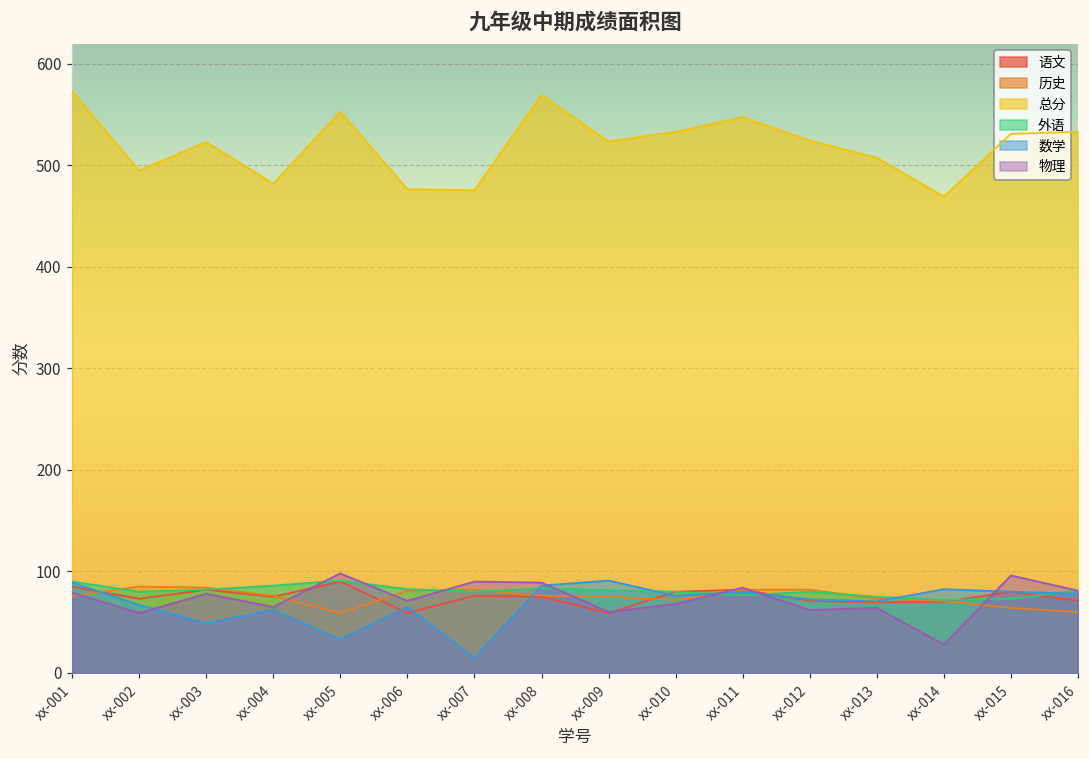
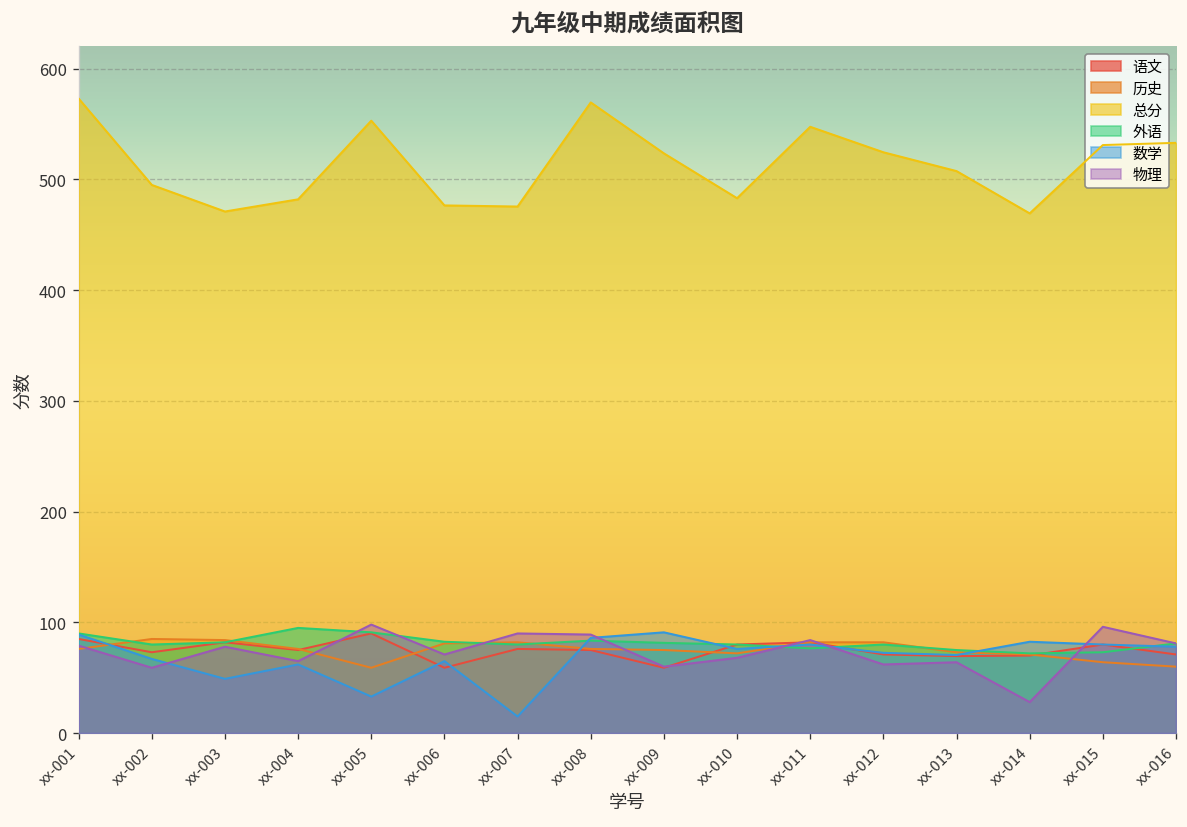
总分, xx-003: 520 -> 470
外语, xx-004: 90 -> 100
总分, xx-010: 530 -> 480
